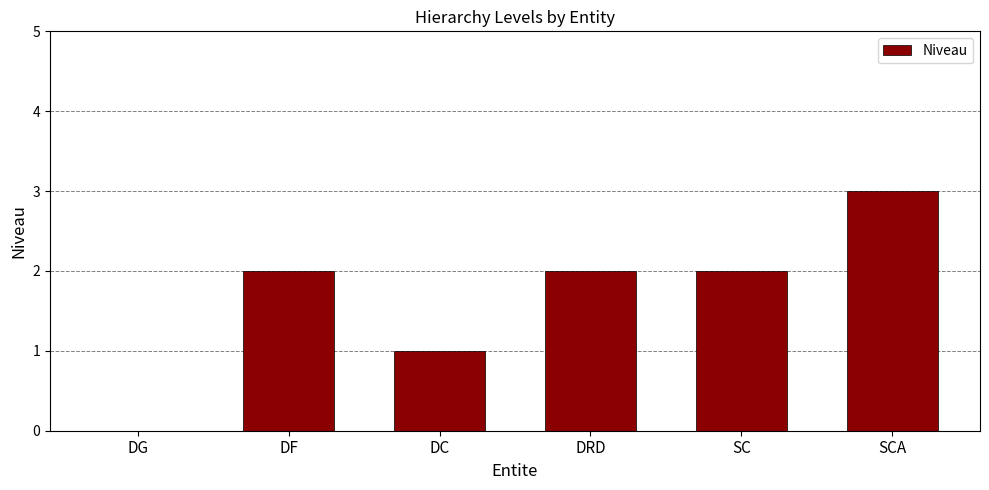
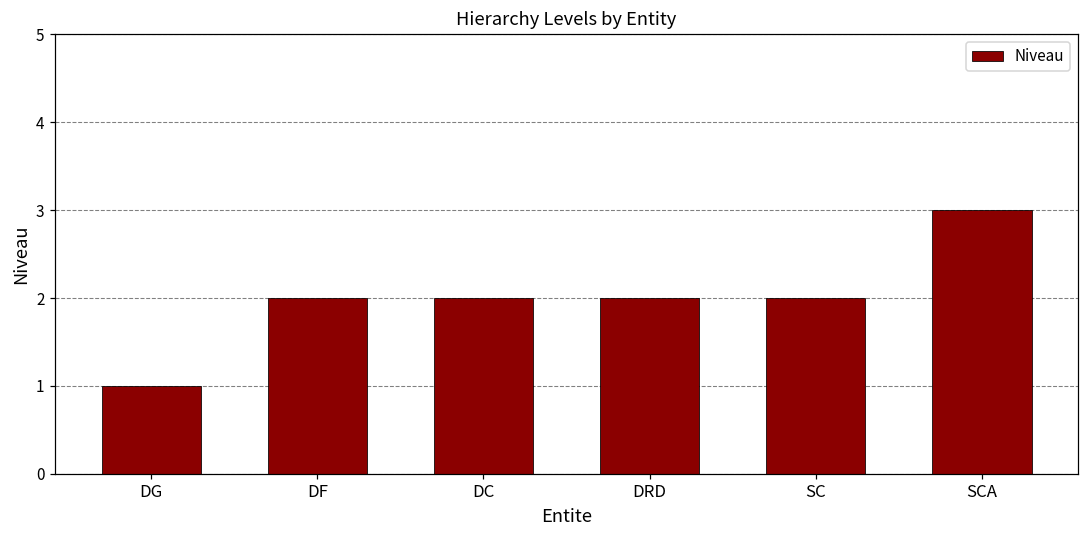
DG: 0 -> 1
DC: 1 -> 2
